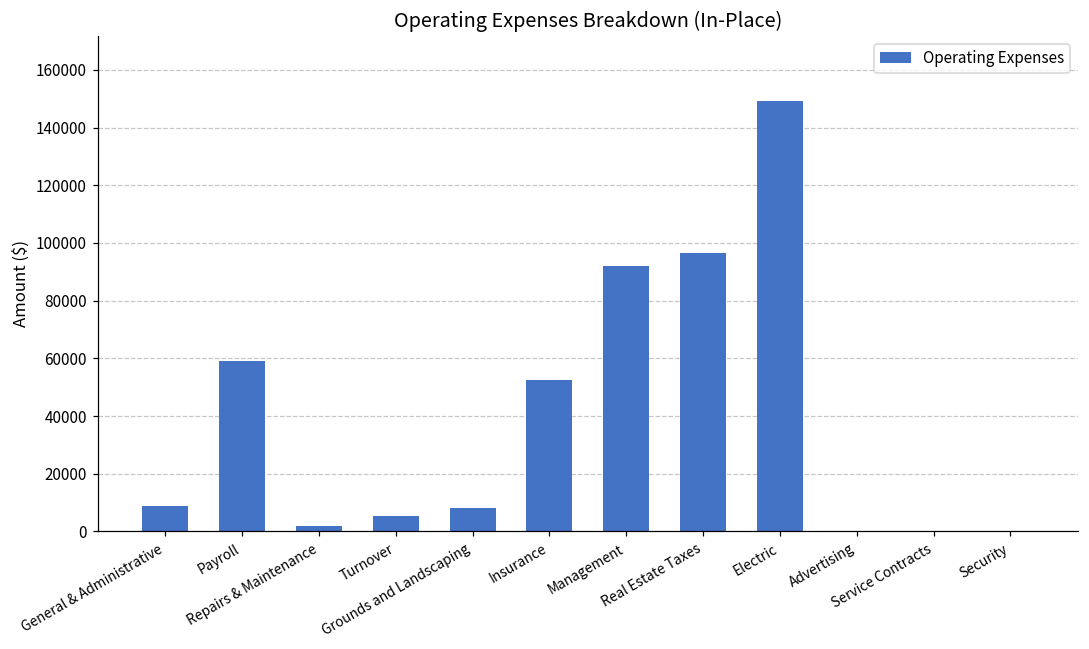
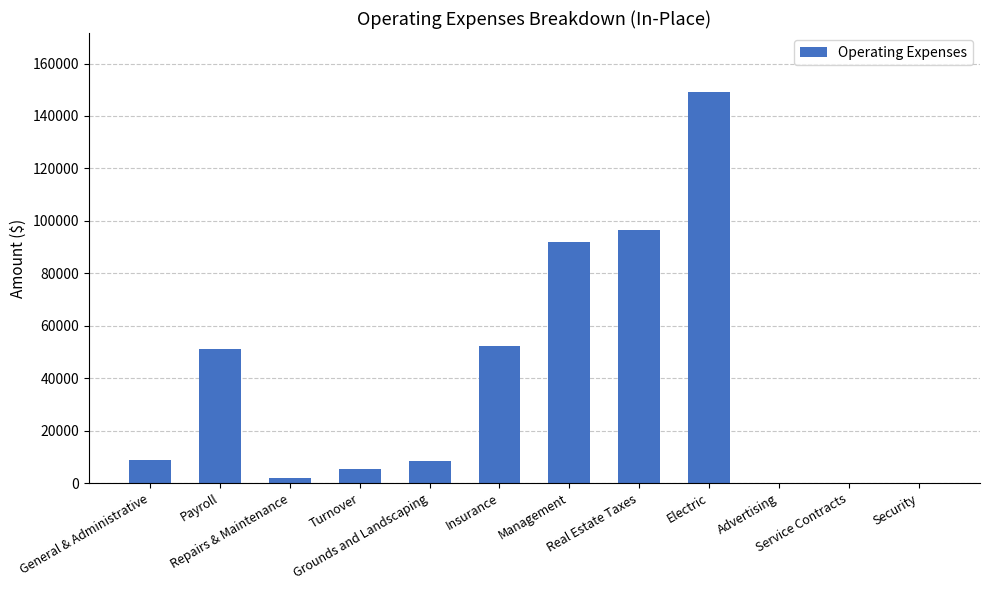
Payroll: 59000 -> 51000
